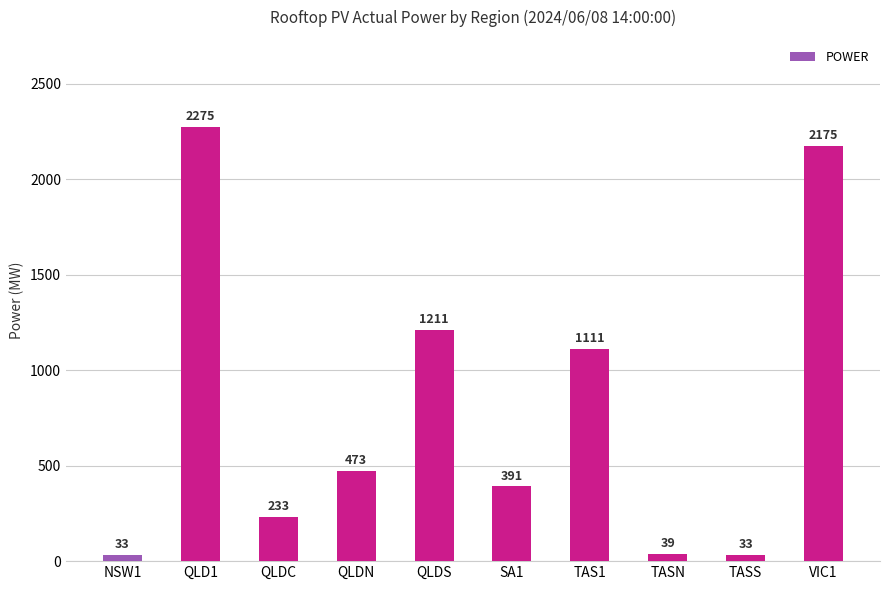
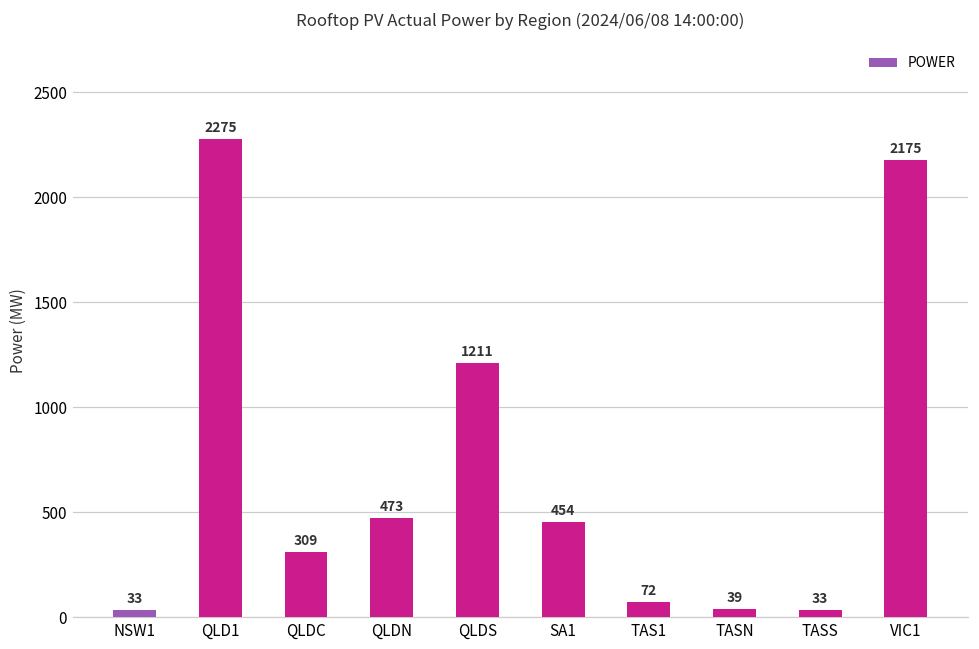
QLDC: 233 -> 309
SA1: 391 -> 454
TAS1: 1111 -> 72
